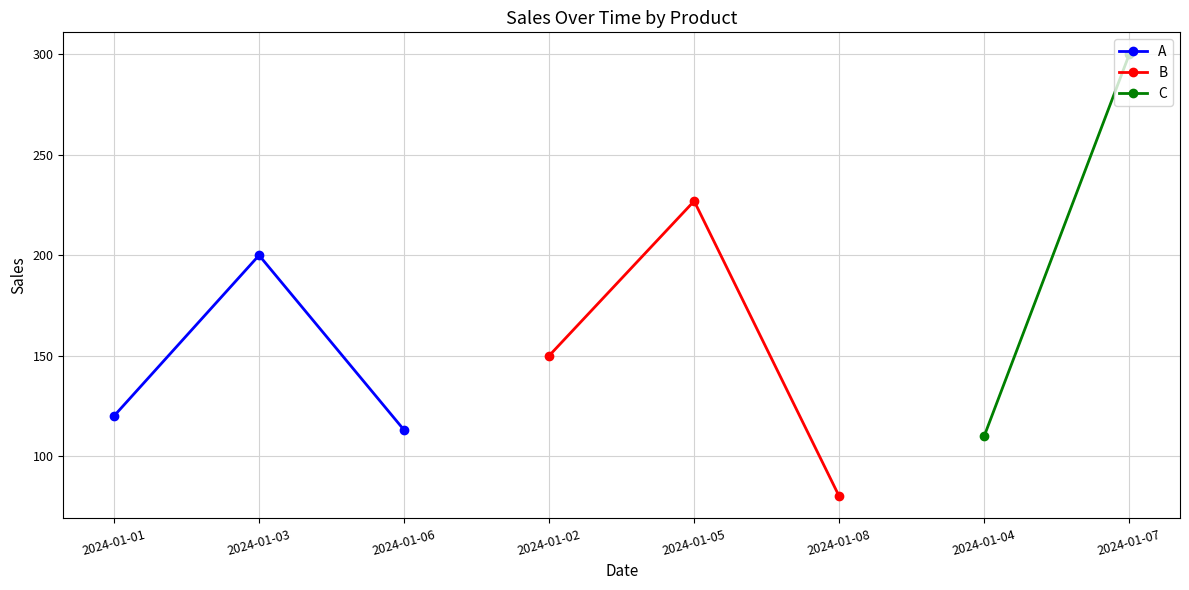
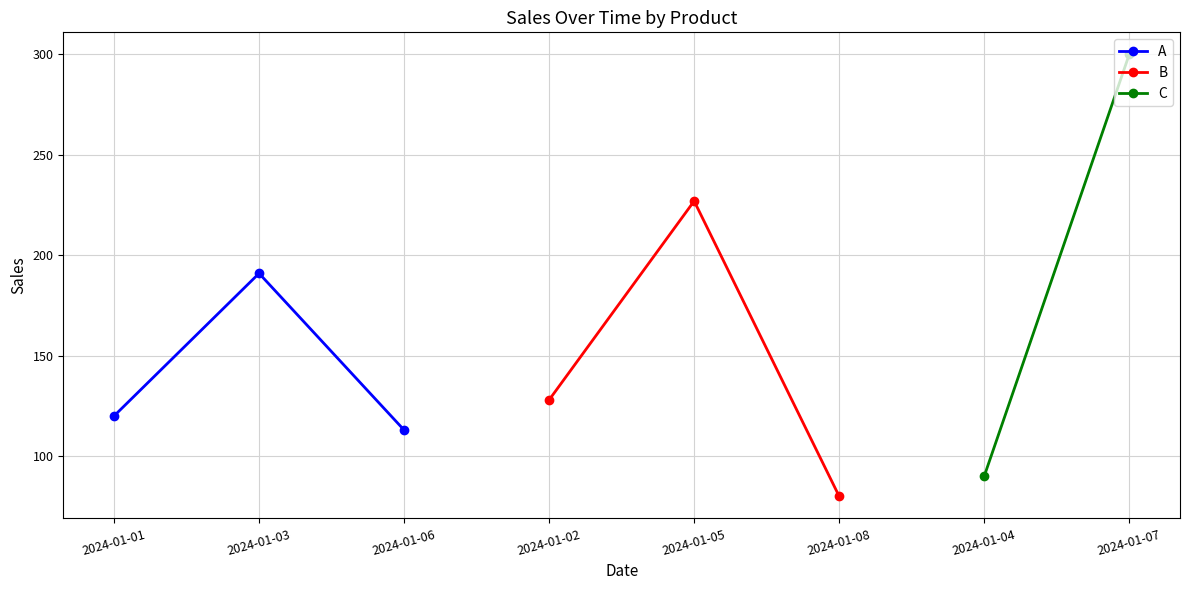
A, 2024-01-03: 200 -> 191
B, 2024-01-02: 150 -> 128
C, 2024-01-04: 110 -> 90
